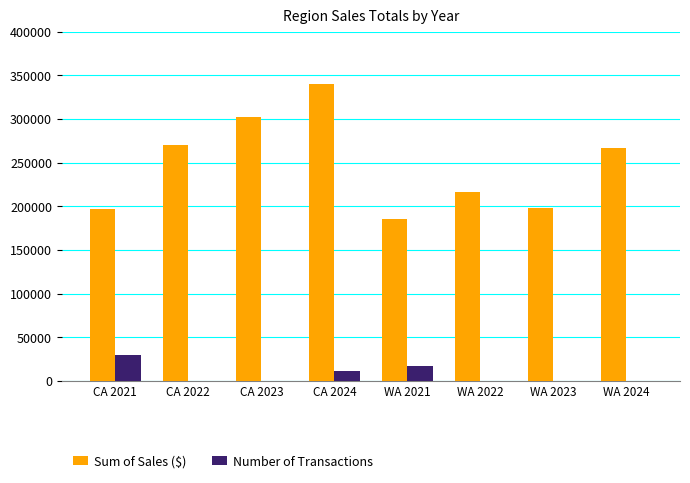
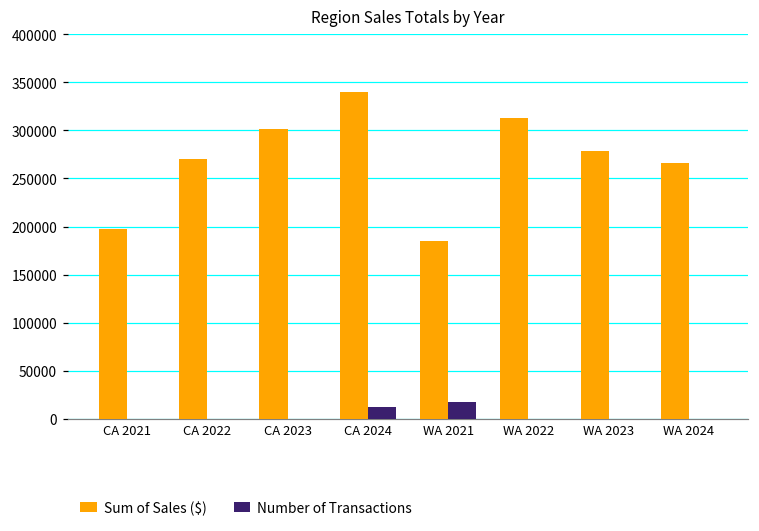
Number of Transactions, CA 2021: 30000 -> 0
Sum of Sales ($), WA 2022: 220000 -> 310000
Sum of Sales ($), WA 2023: 200000 -> 280000
